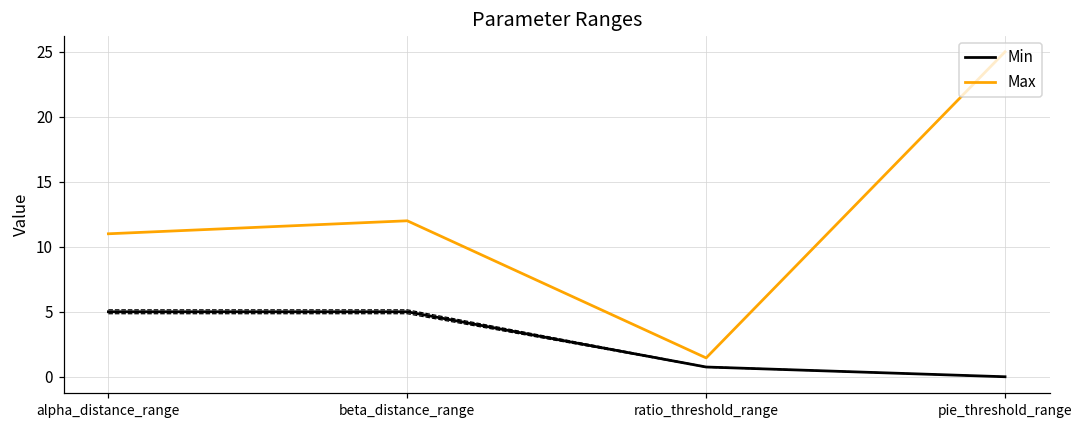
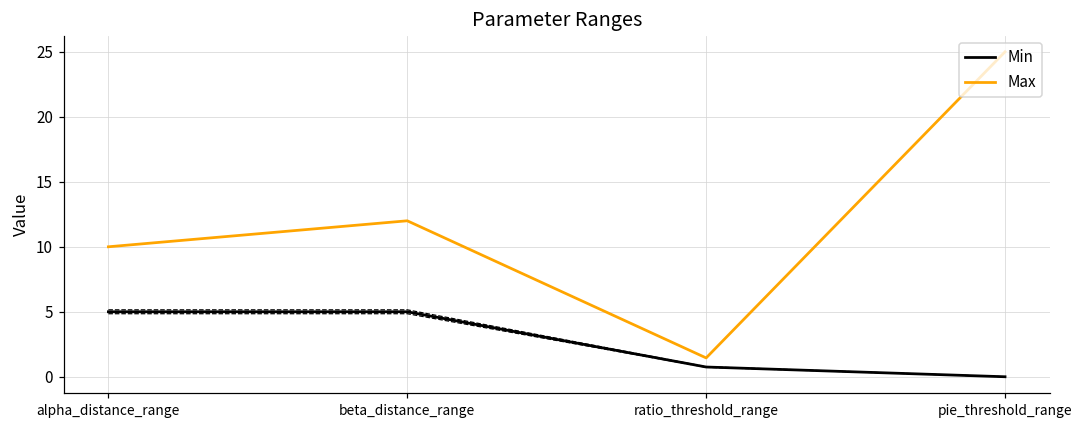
Max, alpha_distance_range: 11 -> 10
